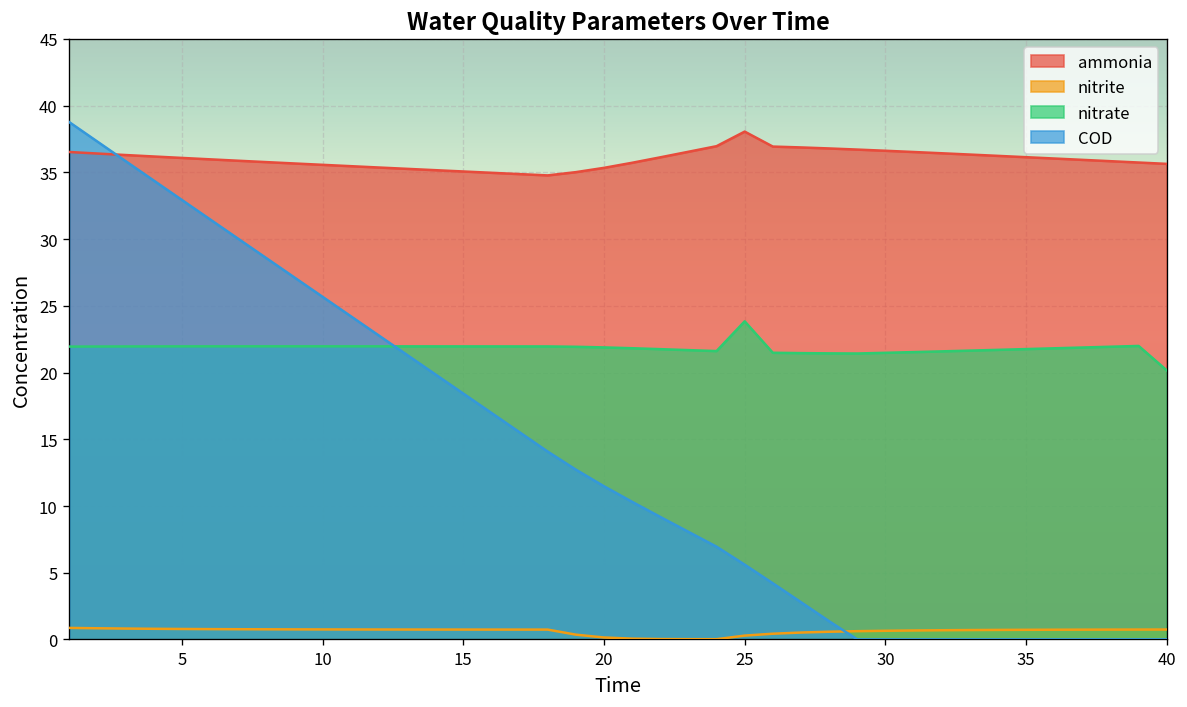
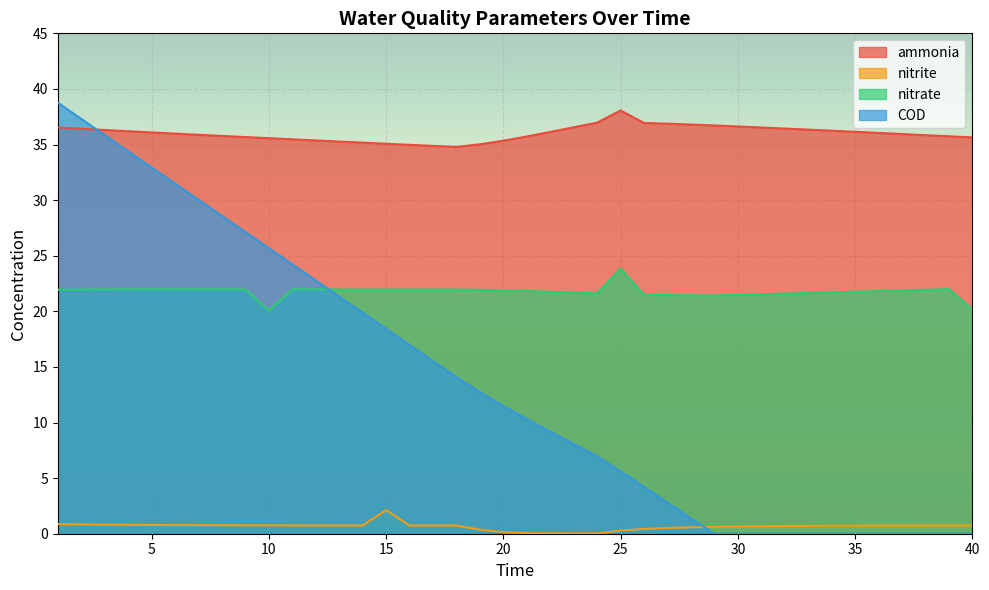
nitrate, 10: 22.0 -> 20.1
nitrite, 15: 0.7 -> 2.1
